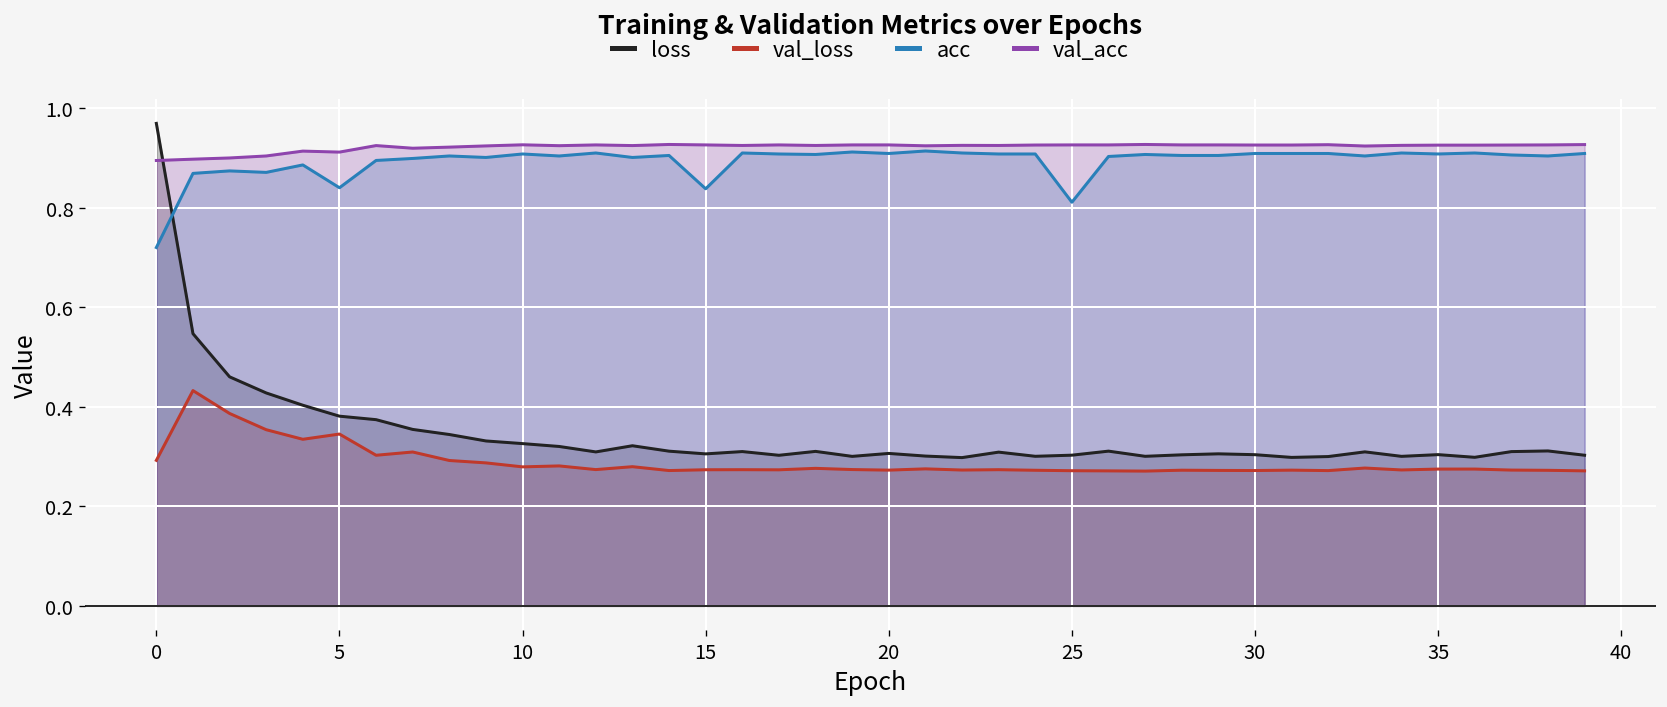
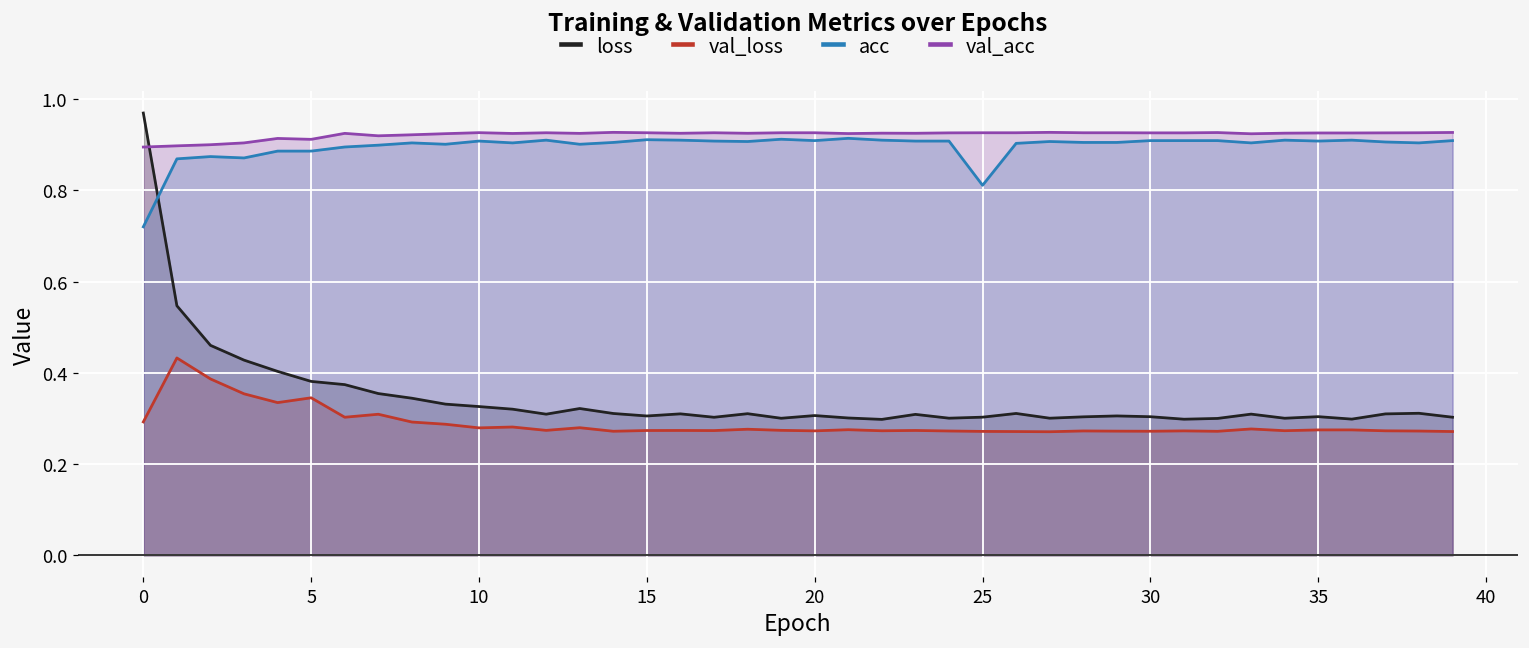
acc, 5: 0.84 -> 0.89
acc, 15: 0.84 -> 0.91
